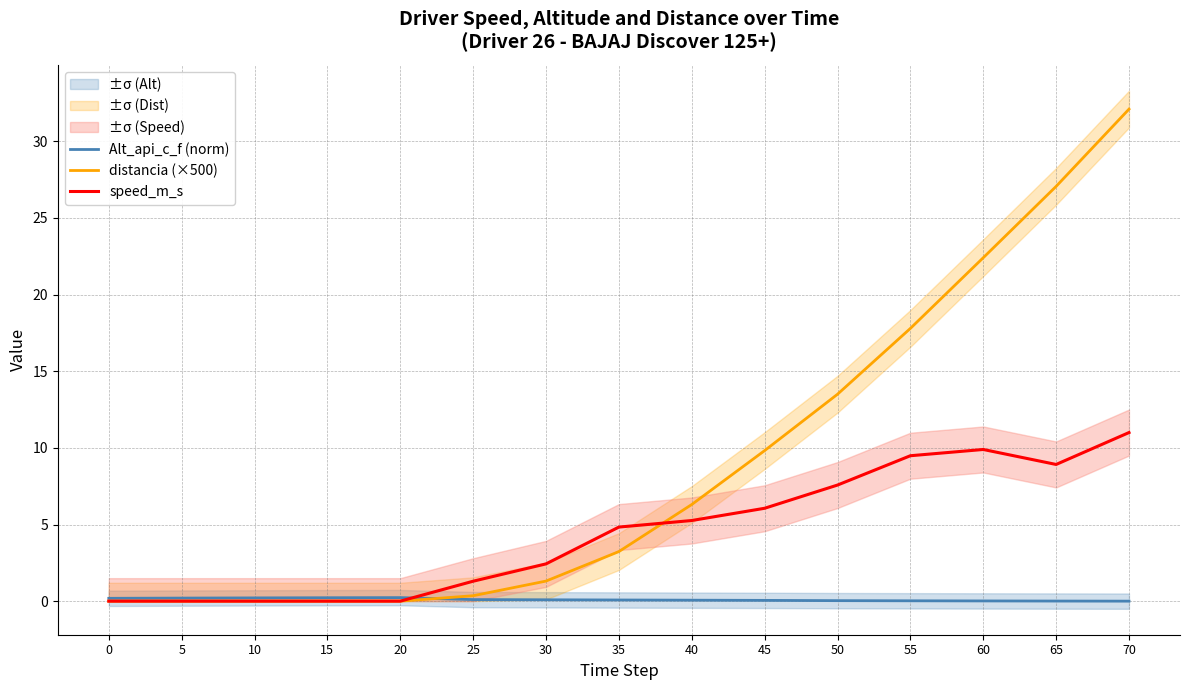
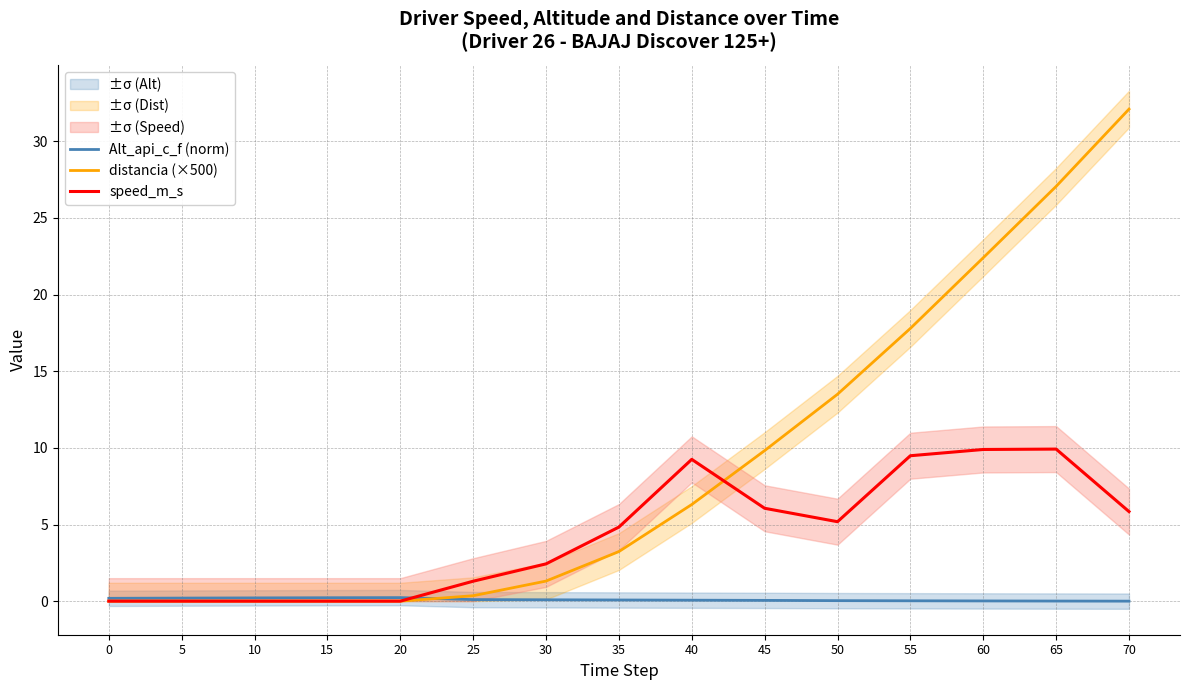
speed_m_s, 40: 5.3 -> 9.2
speed_m_s, 50: 7.6 -> 5.2
speed_m_s, 65: 8.9 -> 9.9
speed_m_s, 70: 11.0 -> 5.8
